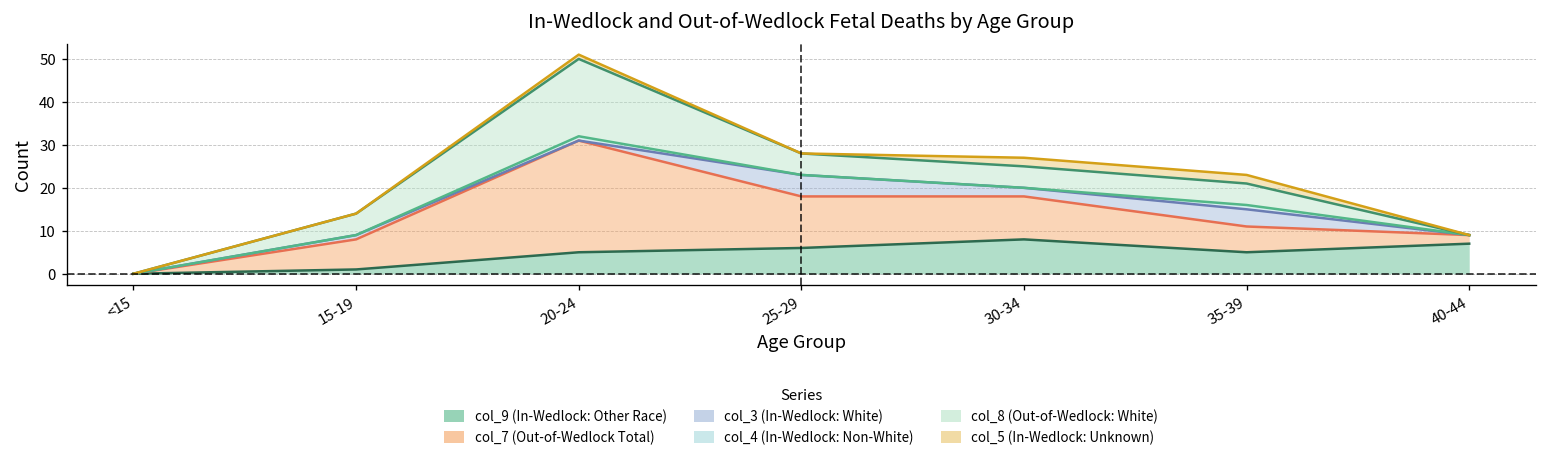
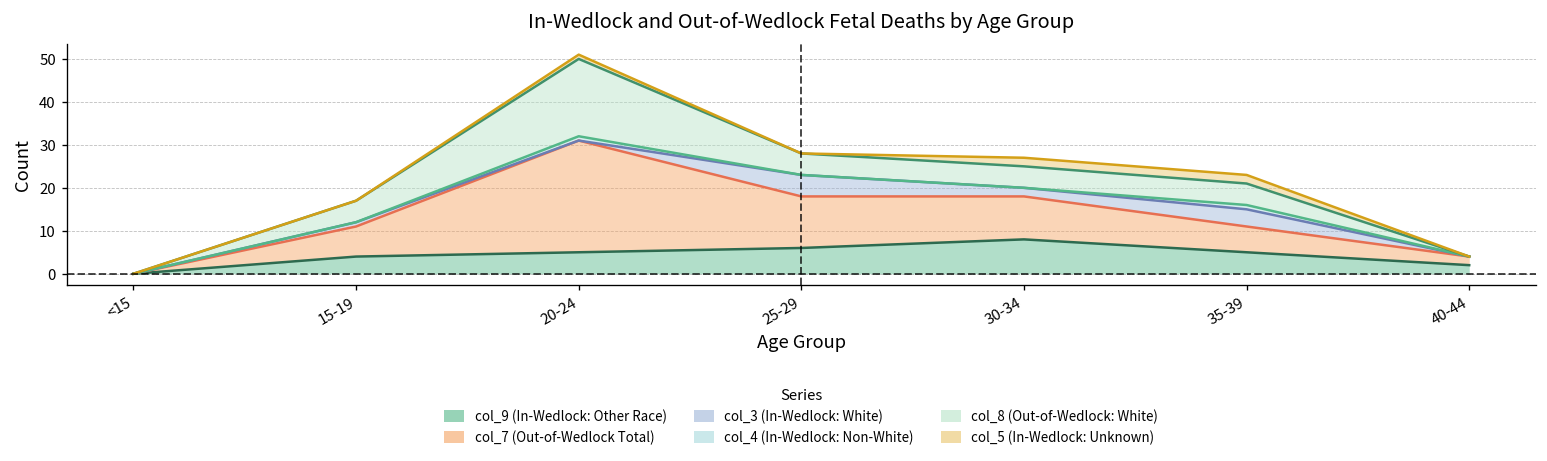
col_9 (In-Wedlock: Other Race), 15-19: 1 -> 4
col_9 (In-Wedlock: Other Race), 40-44: 7 -> 2
